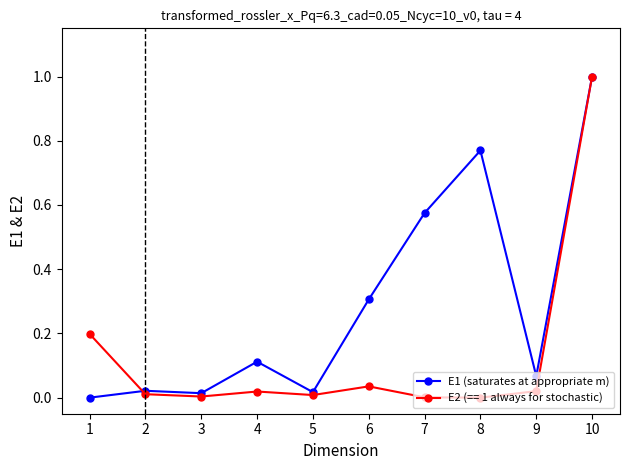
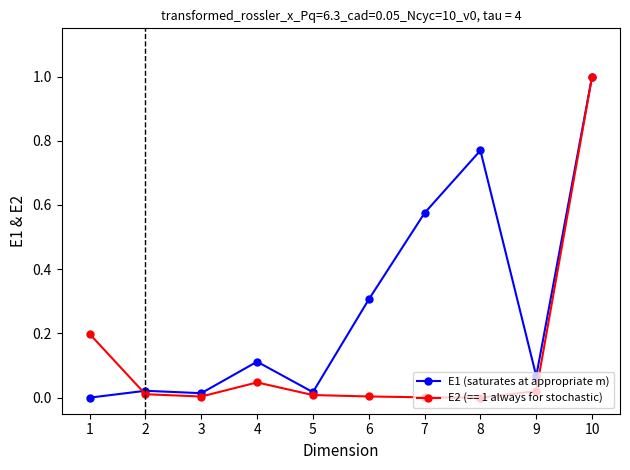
E2 (== 1 always for stochastic), 4: 0.02 -> 0.05
E2 (== 1 always for stochastic), 6: 0.04 -> 0.00
